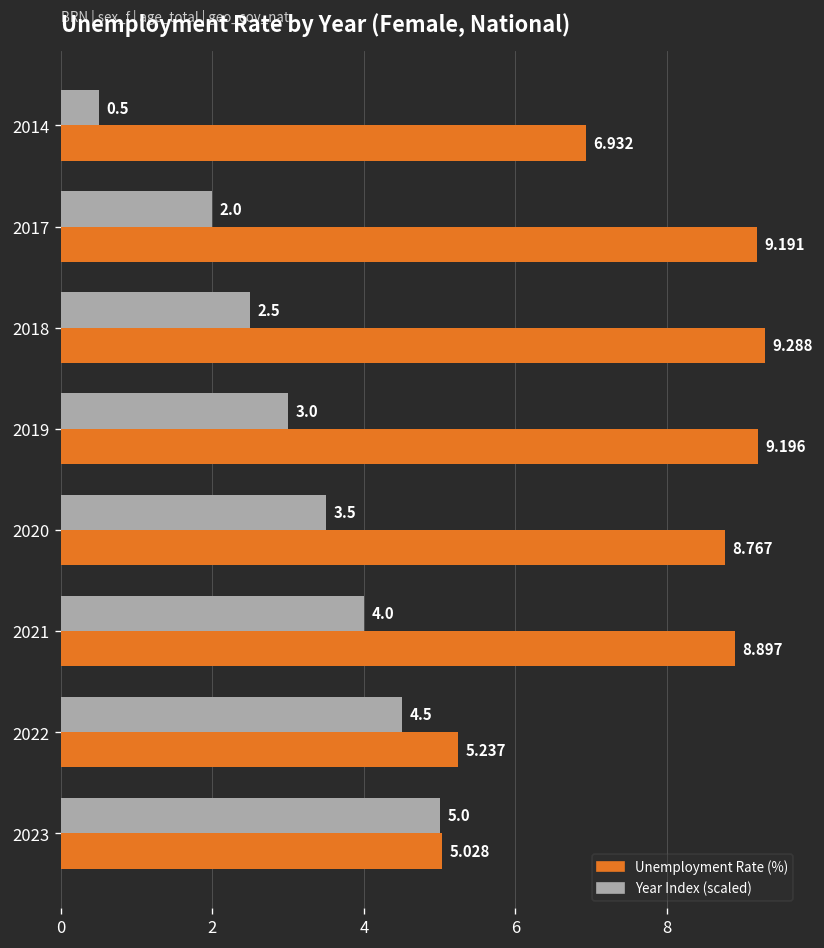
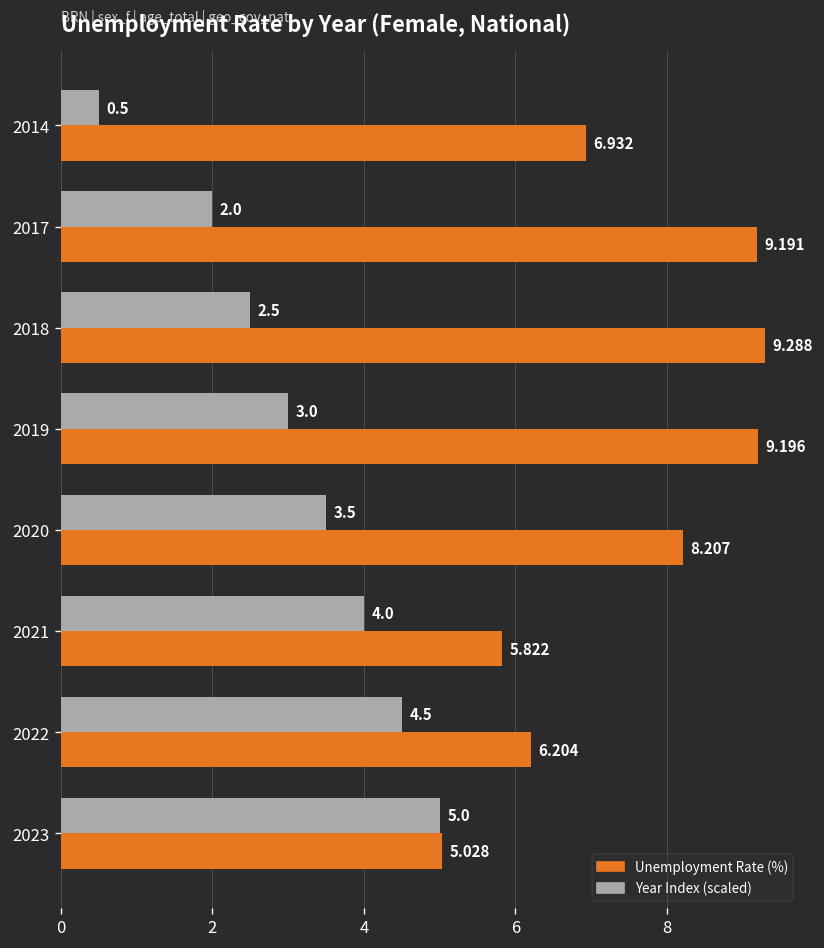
Unemployment Rate (%), 2020: 8.767 -> 8.207
Unemployment Rate (%), 2021: 8.897 -> 5.822
Unemployment Rate (%), 2022: 5.237 -> 6.204
